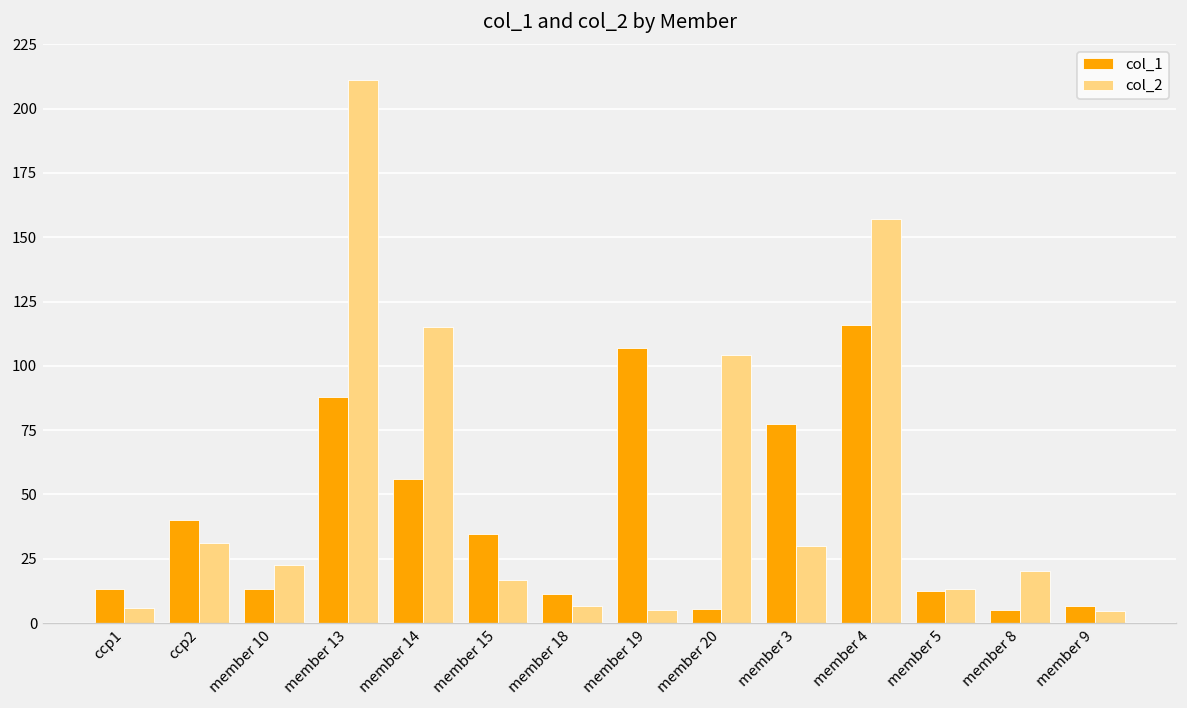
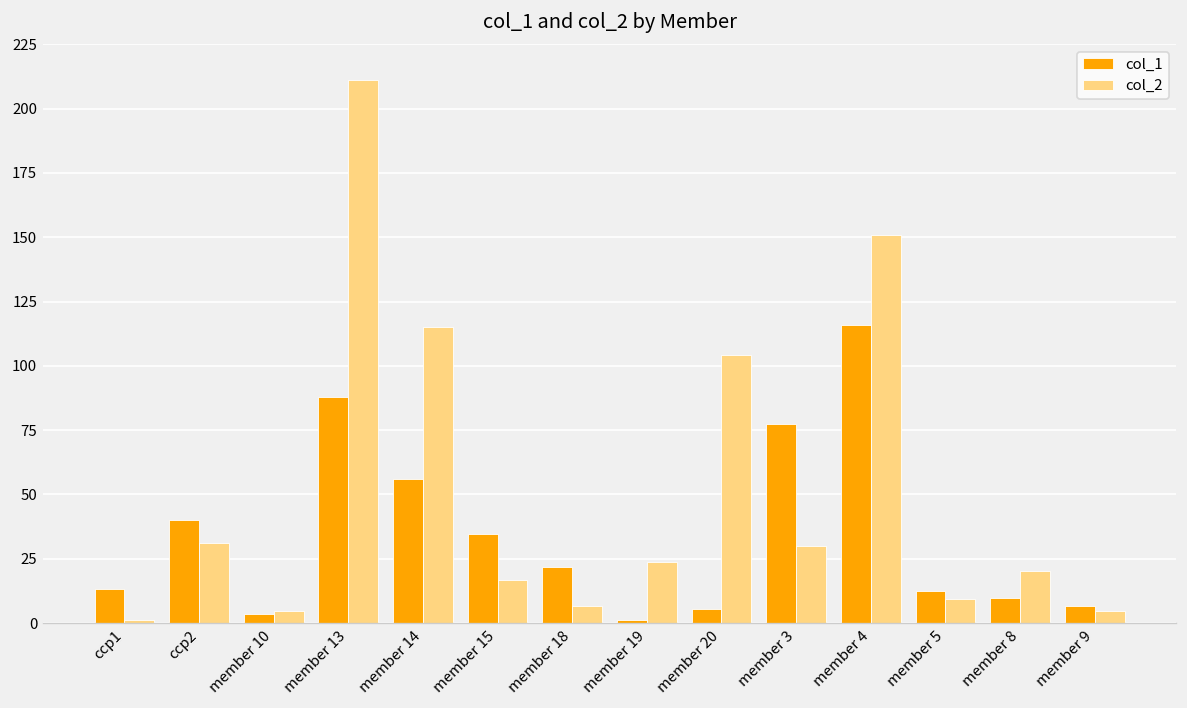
col_2, ccp1: 6 -> 1
col_1, member 10: 13 -> 4
col_2, member 10: 23 -> 5
col_1, member 18: 11 -> 22
col_1, member 19: 107 -> 1
col_2, member 19: 5 -> 24
col_2, member 4: 157 -> 151
col_2, member 5: 13 -> 9
col_1, member 8: 5 -> 10
